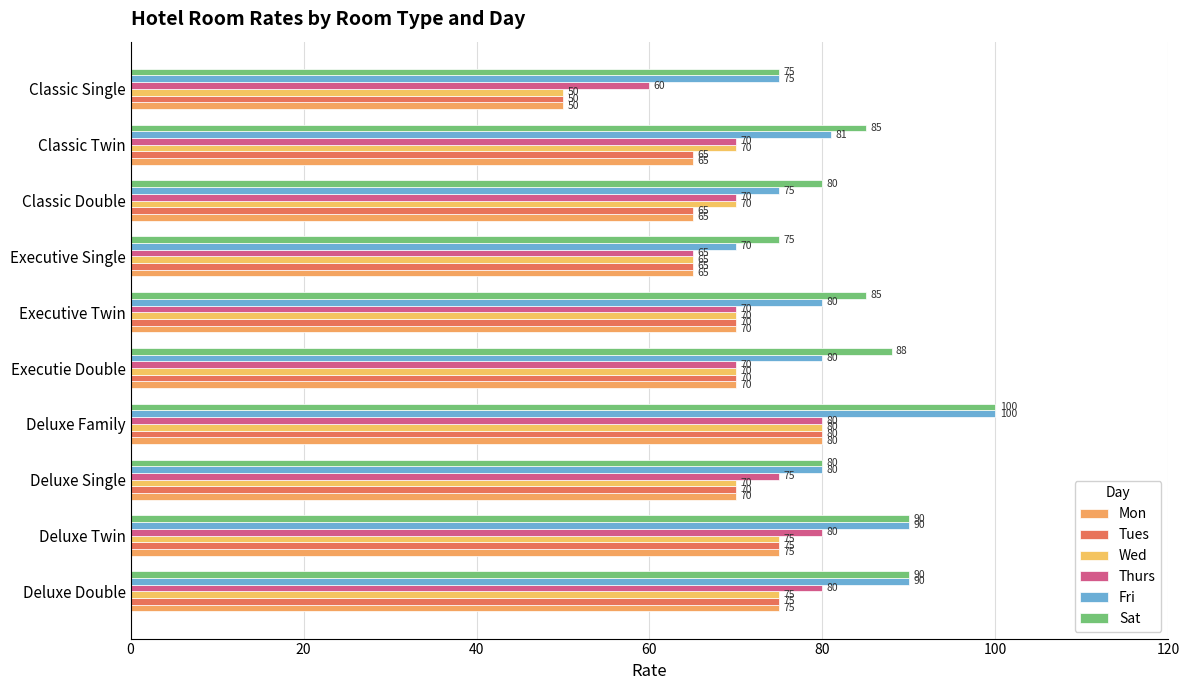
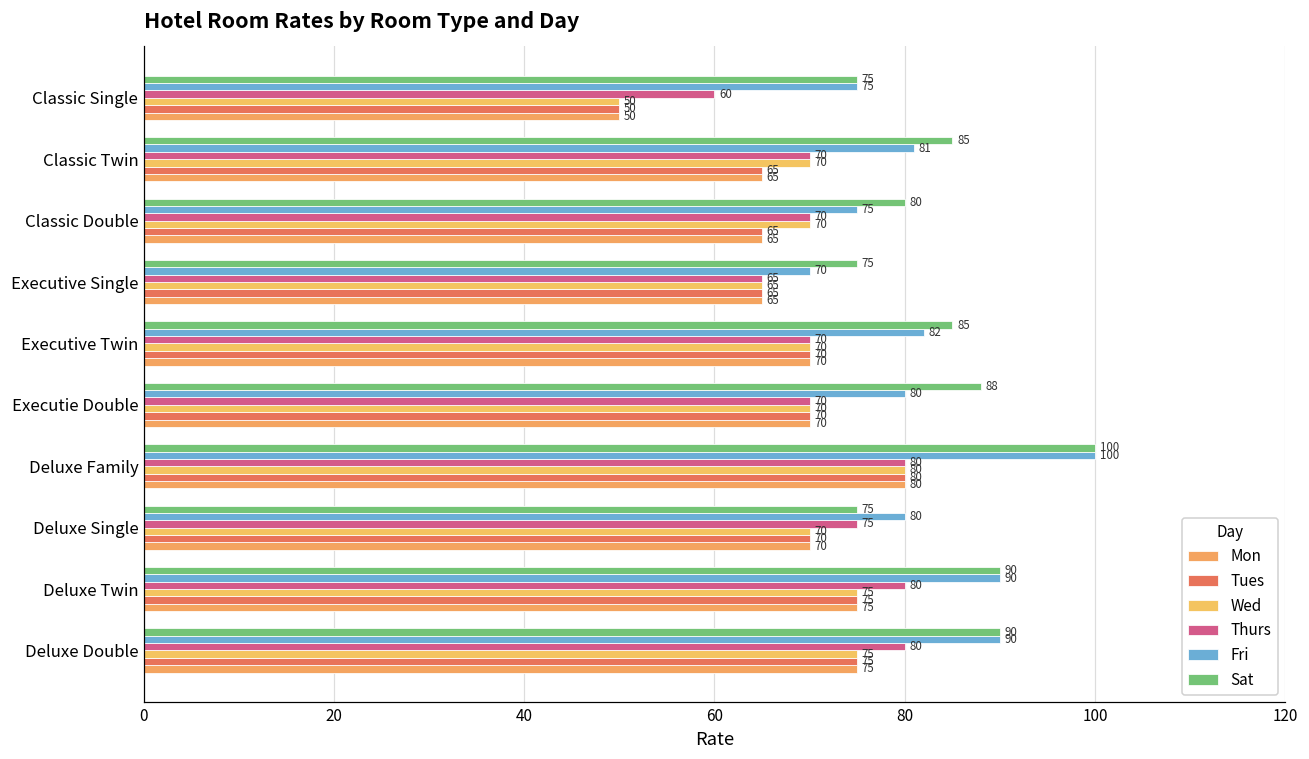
Fri, Executive Twin: 80 -> 82
Sat, Deluxe Single: 80 -> 75
